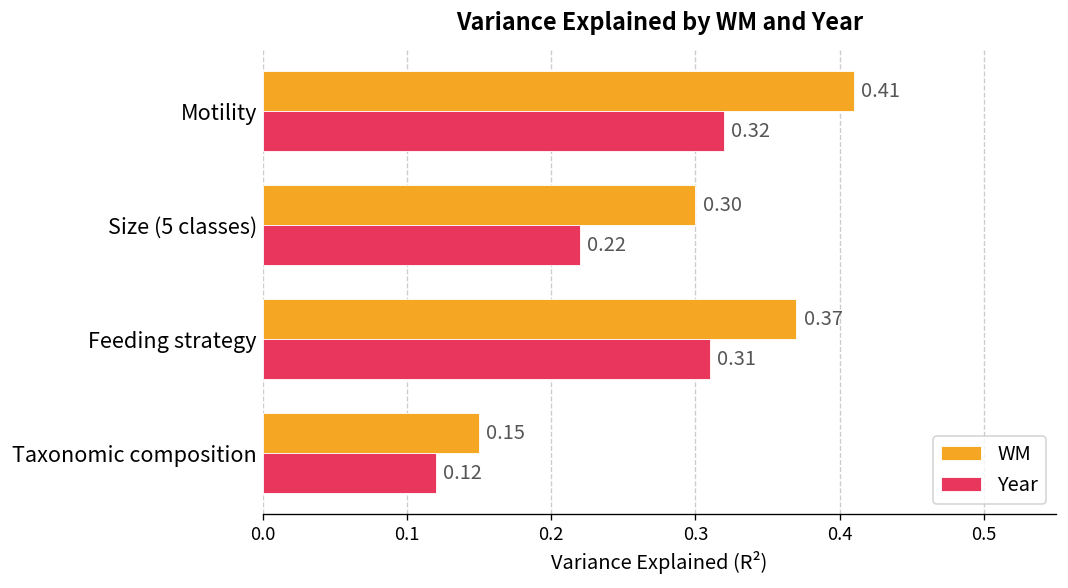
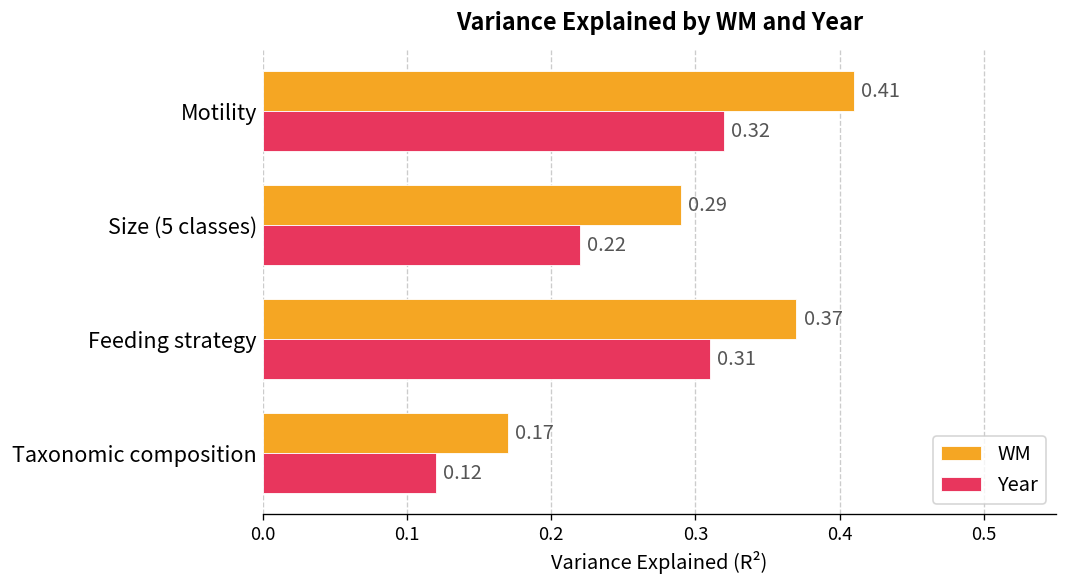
WM, Size (5 classes): 0.30 -> 0.29
WM, Taxonomic composition: 0.15 -> 0.17
